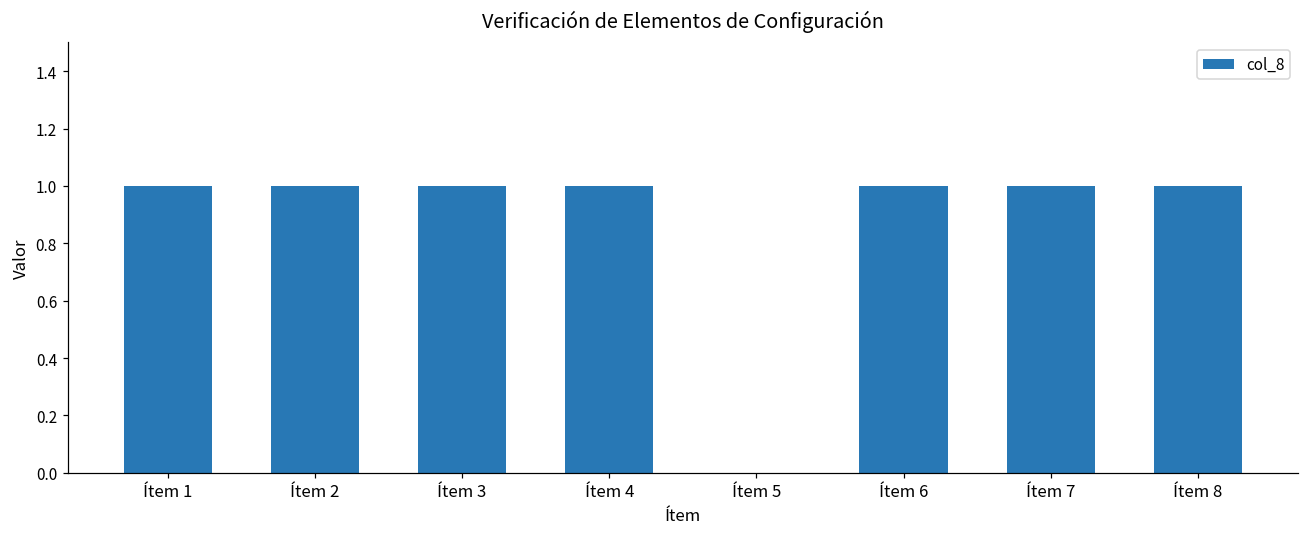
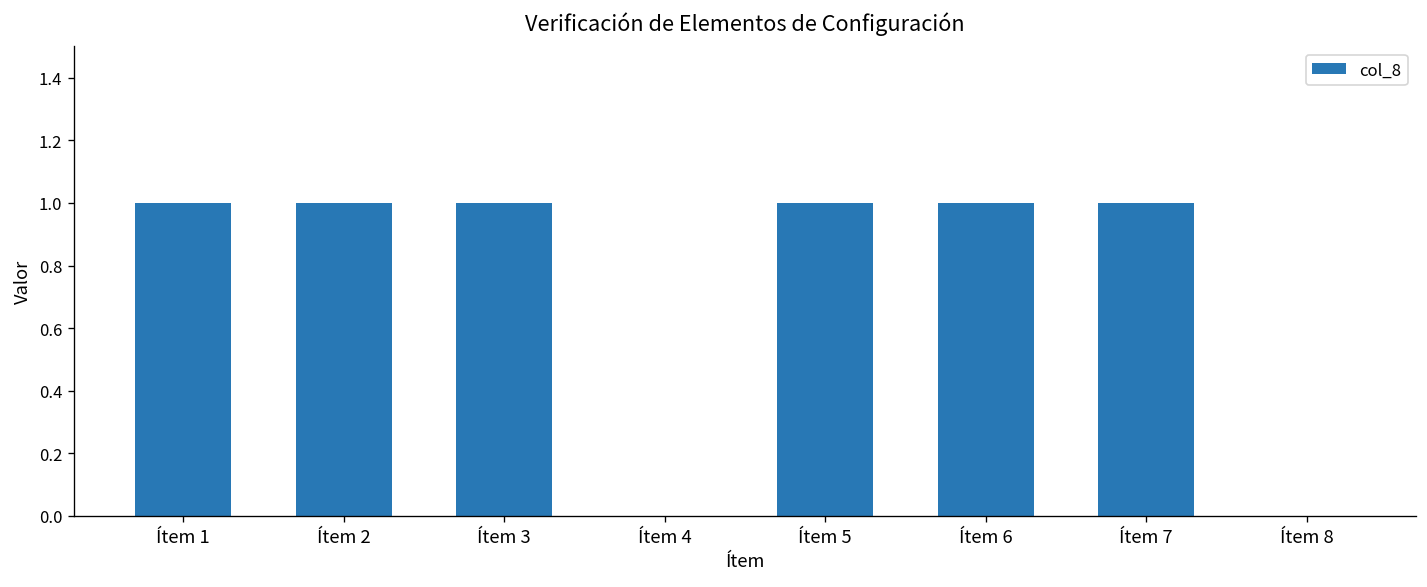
Ítem 4: 1 -> 0
Ítem 5: 0 -> 1
Ítem 8: 1 -> 0
